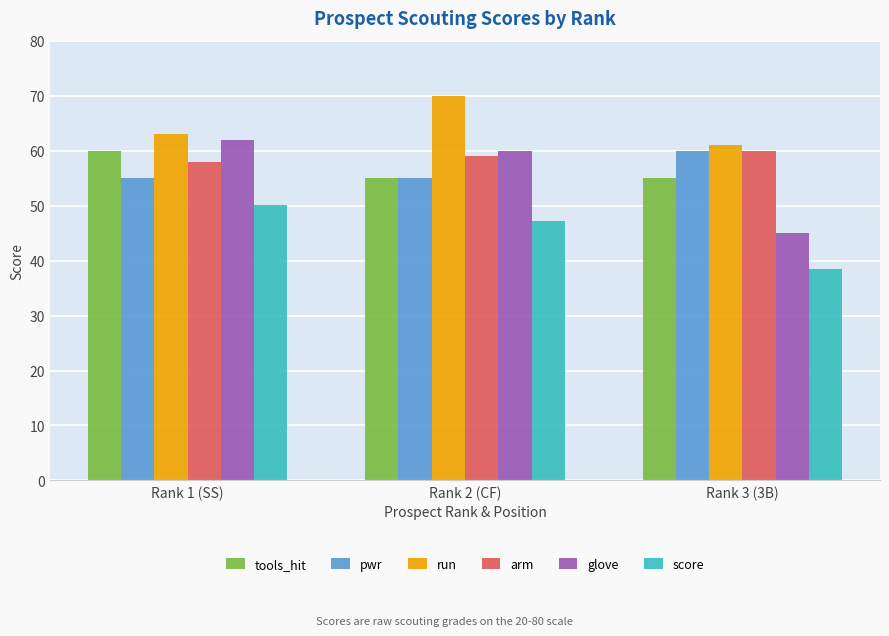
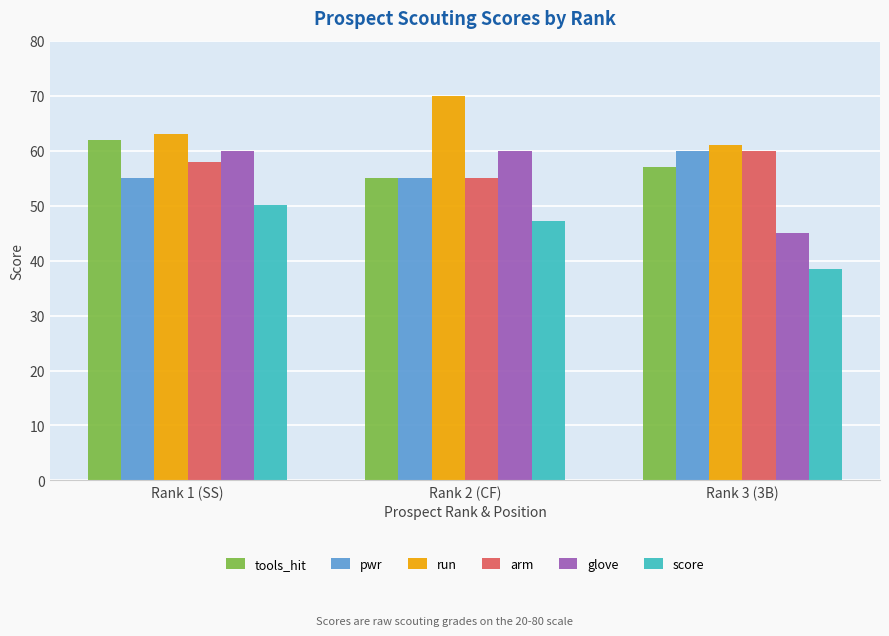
tools_hit, Rank 1 (SS): 60 -> 62
glove, Rank 1 (SS): 62 -> 60
arm, Rank 2 (CF): 59 -> 55
tools_hit, Rank 3 (3B): 55 -> 57
